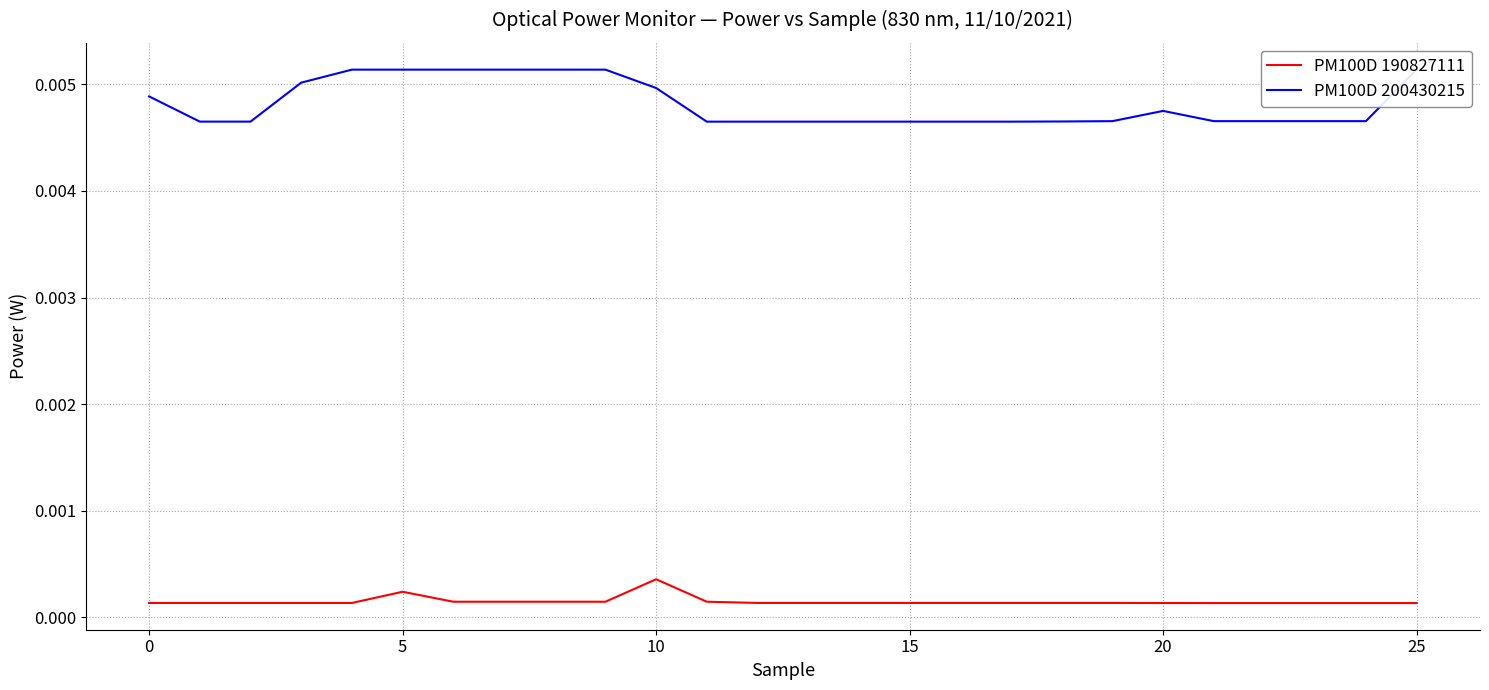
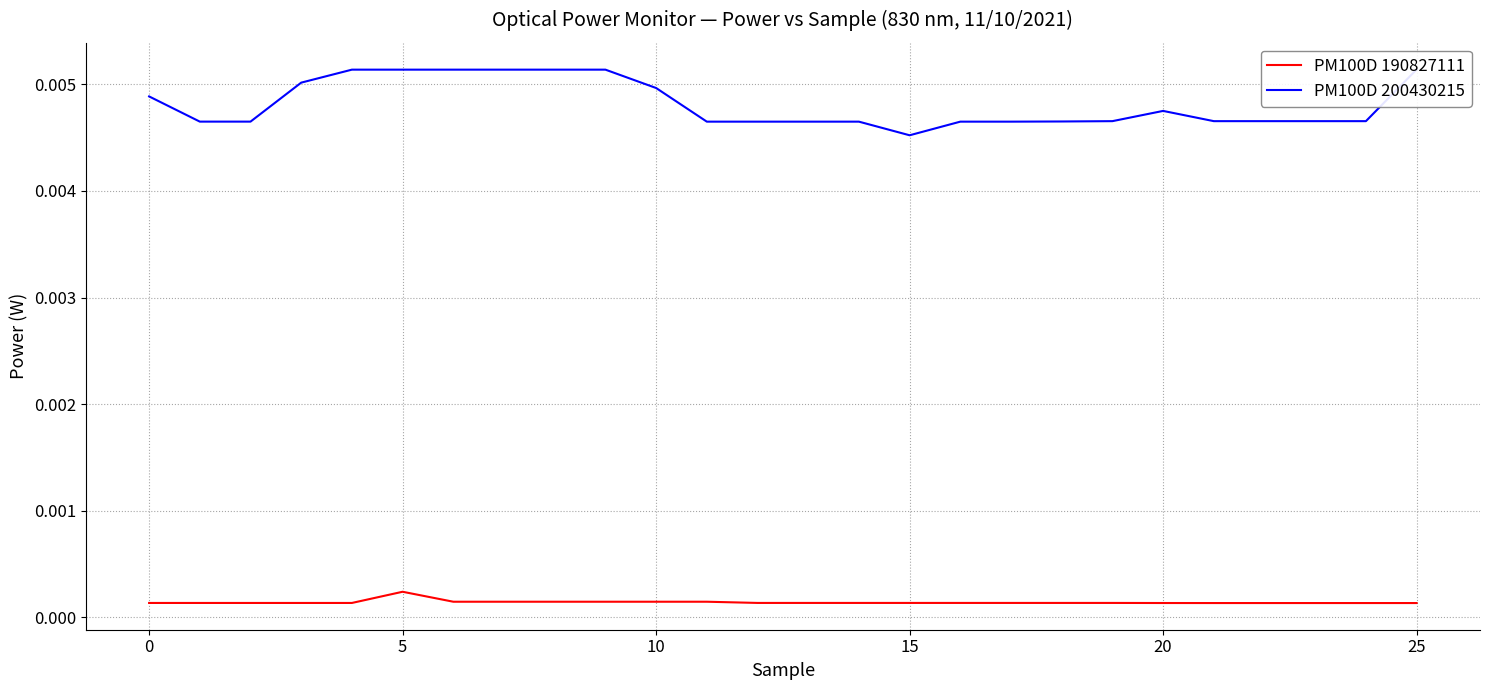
PM100D 190827111, 10: 0.00036 -> 0.00014
PM100D 200430215, 15: 0.00465 -> 0.00452
